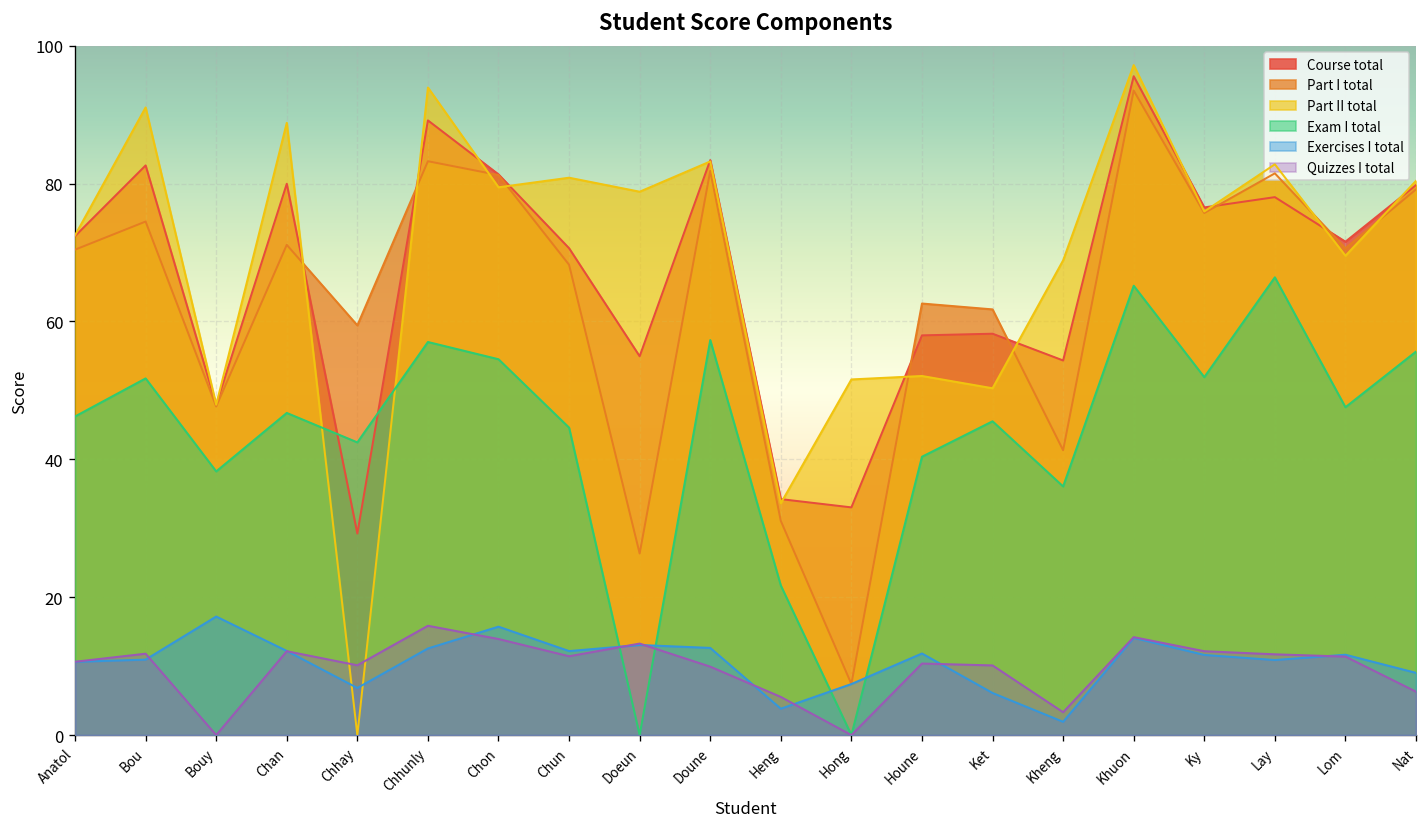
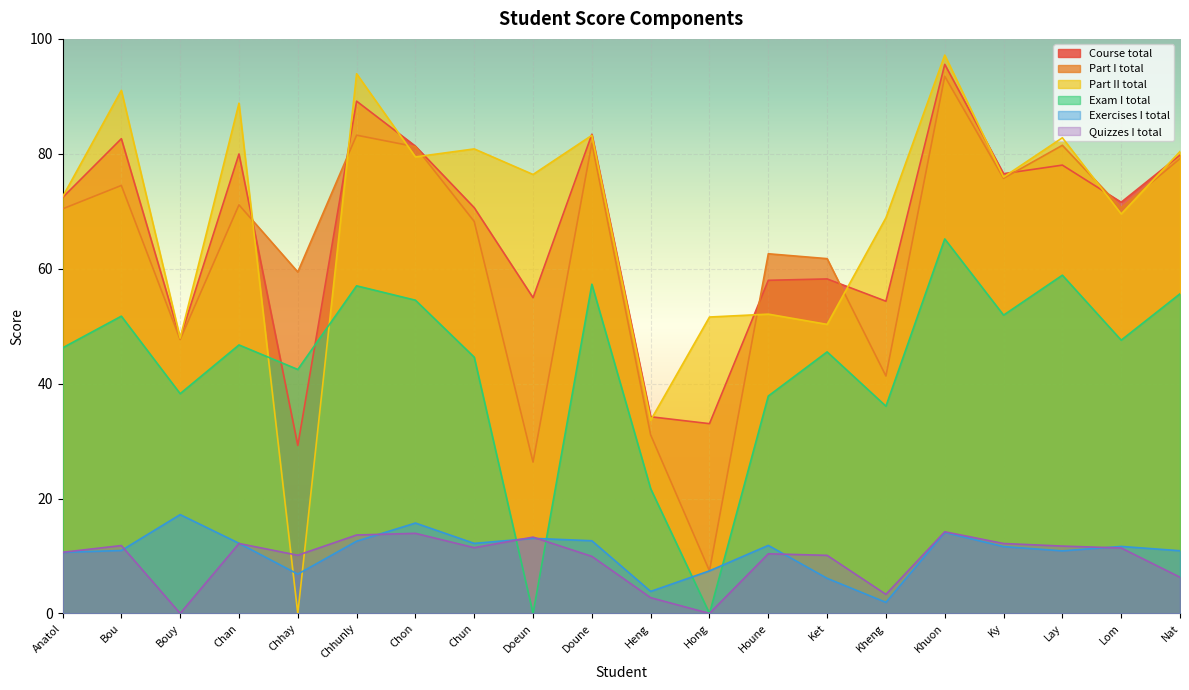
Quizzes I total, Chhunly: 16 -> 14
Part II total, Doeun: 79 -> 76
Quizzes I total, Heng: 6 -> 3
Exam I total, Houne: 40 -> 38
Exam I total, Lay: 66 -> 59
Exercises I total, Nat: 9 -> 11
